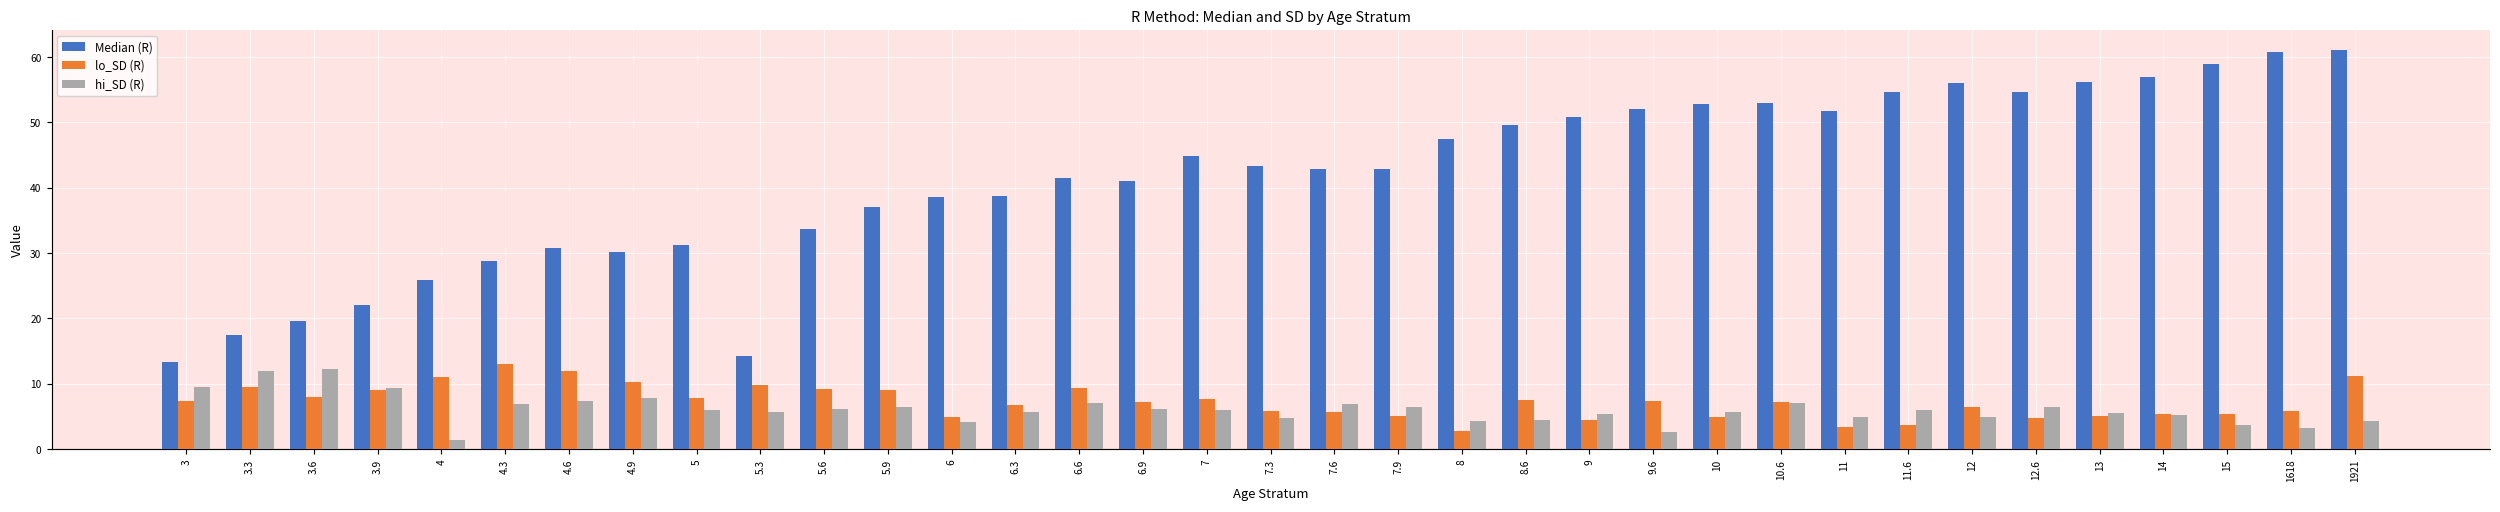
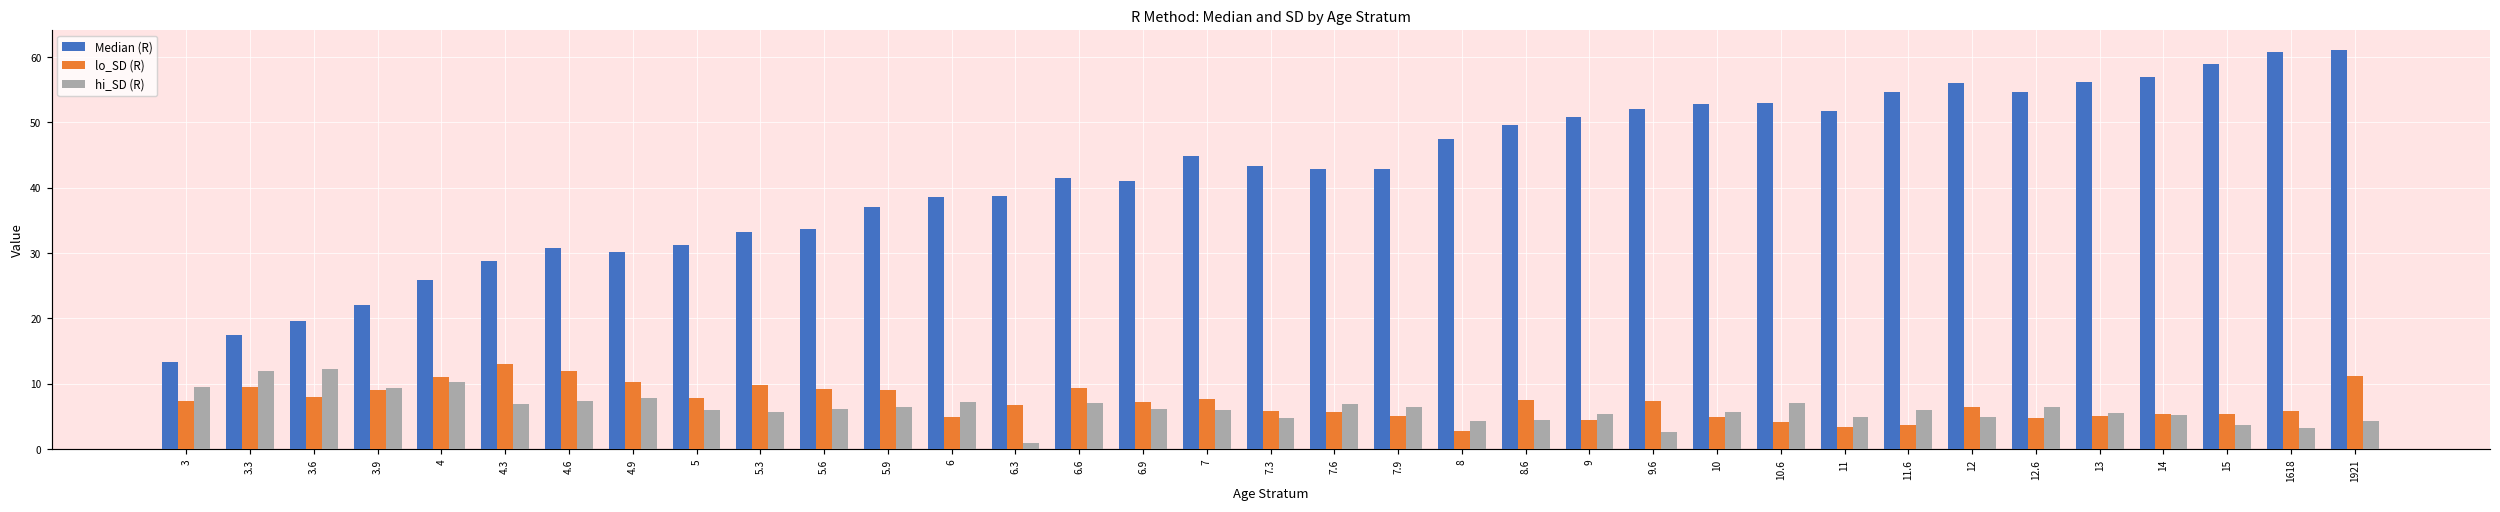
hi_SD (R), 4: 1 -> 10
Median (R), 5.3: 14 -> 33
hi_SD (R), 6: 4 -> 7
hi_SD (R), 6.3: 6 -> 1
lo_SD (R), 10.6: 7 -> 4
